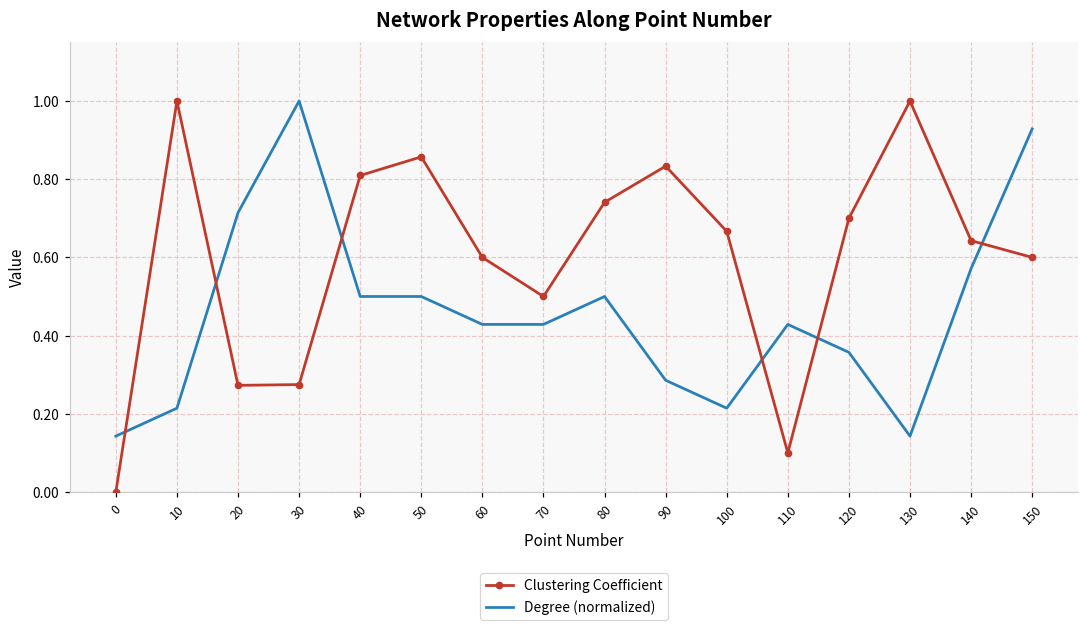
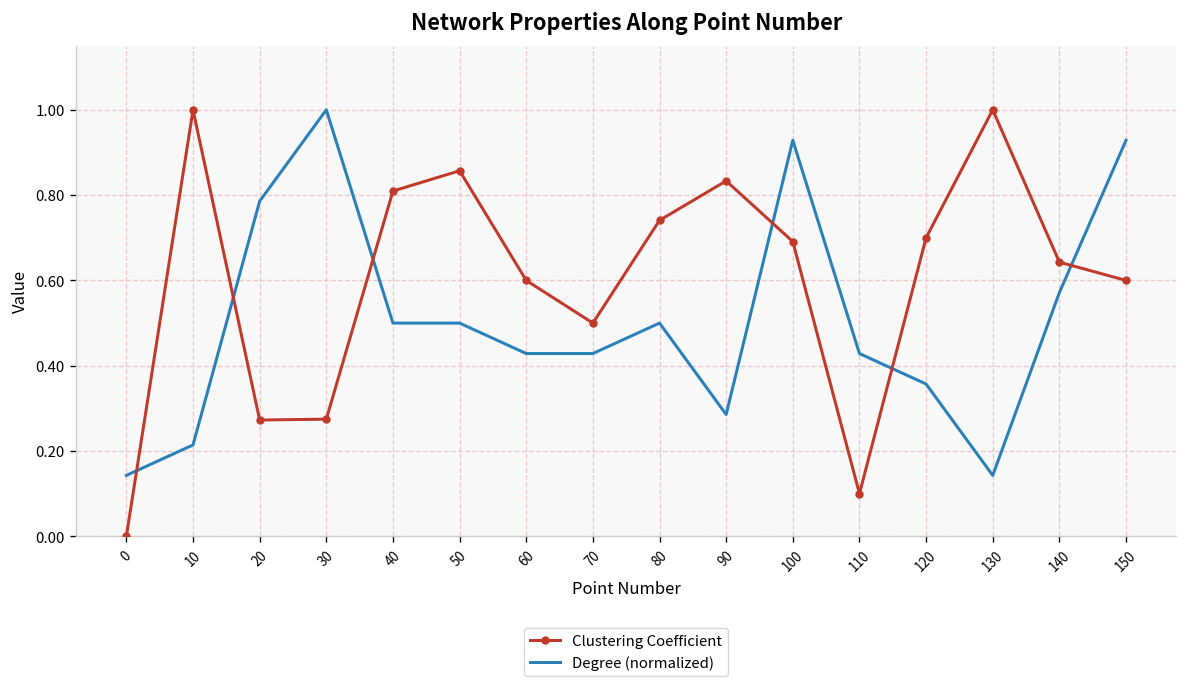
Degree (normalized), 20: 0.71 -> 0.79
Clustering Coefficient, 100: 0.67 -> 0.69
Degree (normalized), 100: 0.21 -> 0.93
